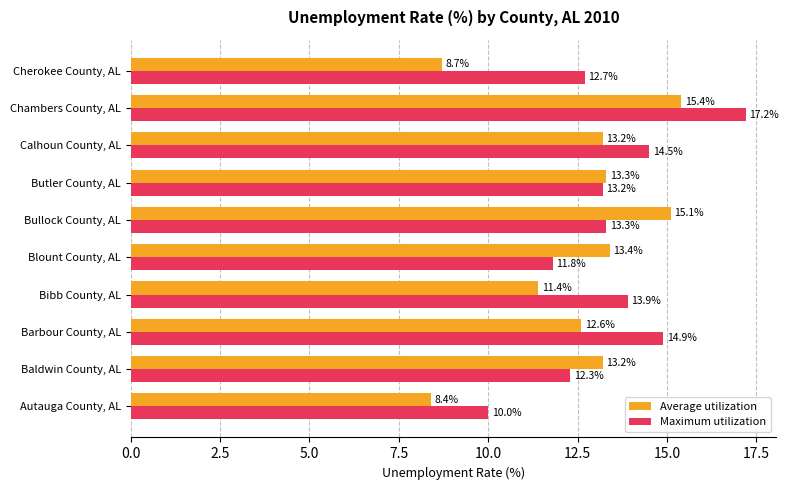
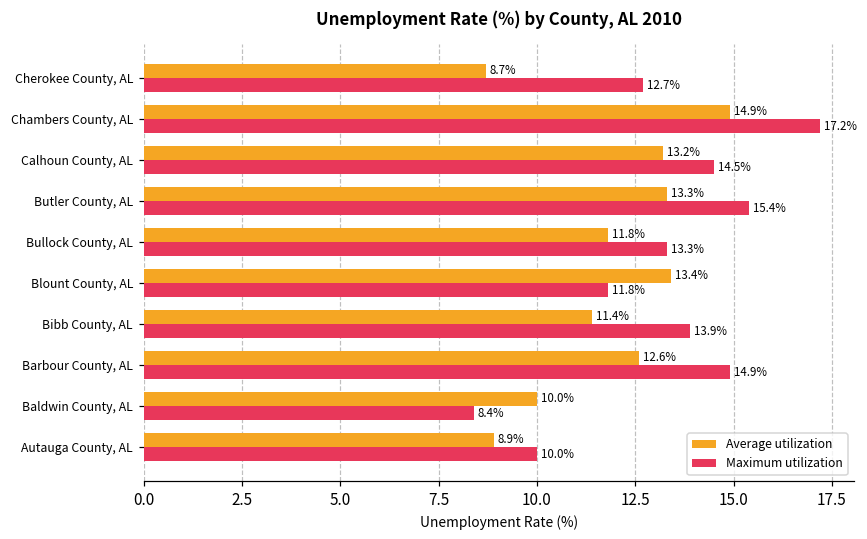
Average utilization, Chambers County, AL: 15.4% -> 14.9%
Maximum utilization, Butler County, AL: 13.2% -> 15.4%
Average utilization, Bullock County, AL: 15.1% -> 11.8%
Average utilization, Baldwin County, AL: 13.2% -> 10.0%
Maximum utilization, Baldwin County, AL: 12.3% -> 8.4%
Average utilization, Autauga County, AL: 8.4% -> 8.9%
